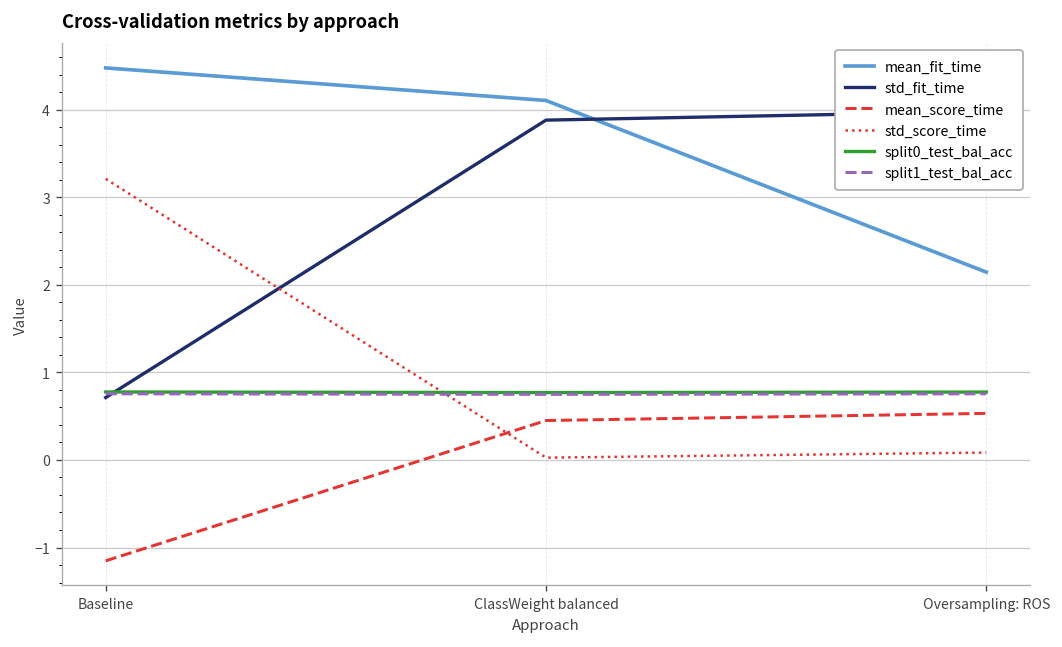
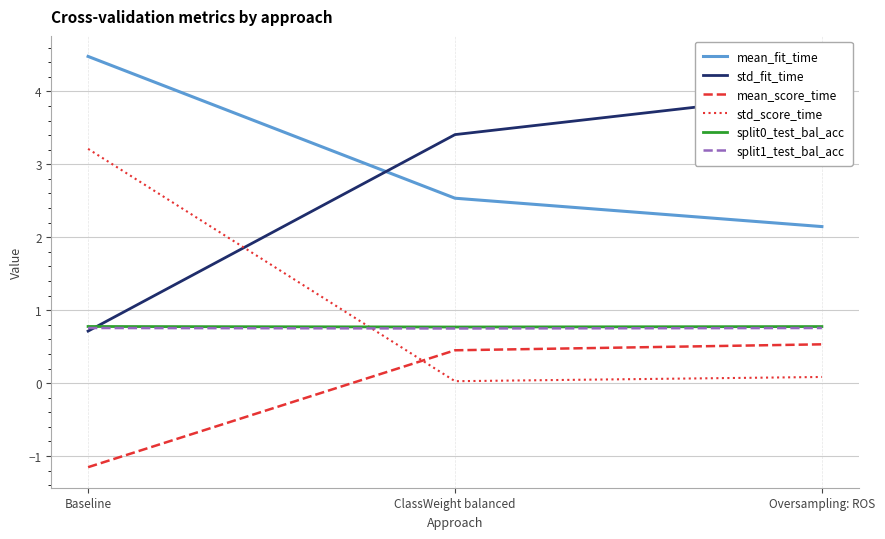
mean_fit_time, ClassWeight balanced: 4.1 -> 2.5
std_fit_time, ClassWeight balanced: 3.9 -> 3.4
